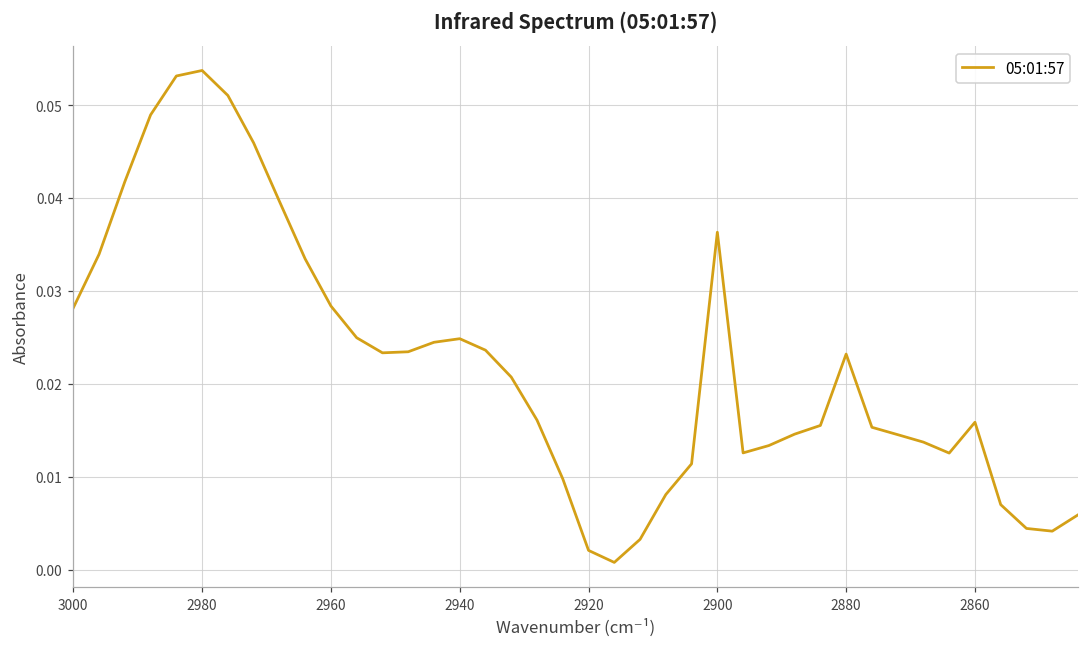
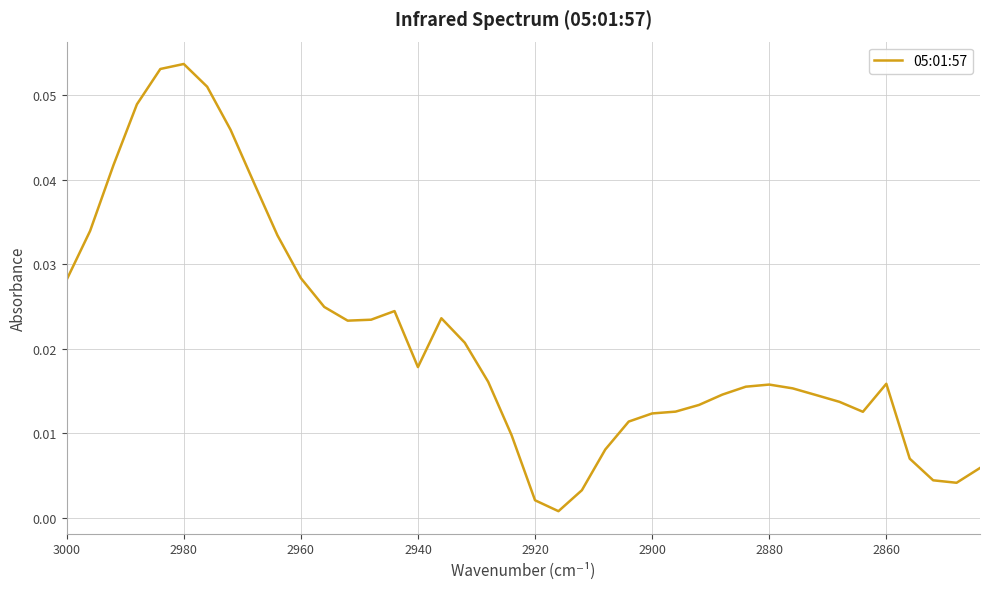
2940: 0.025 -> 0.018
2900: 0.036 -> 0.012
2880: 0.023 -> 0.016
